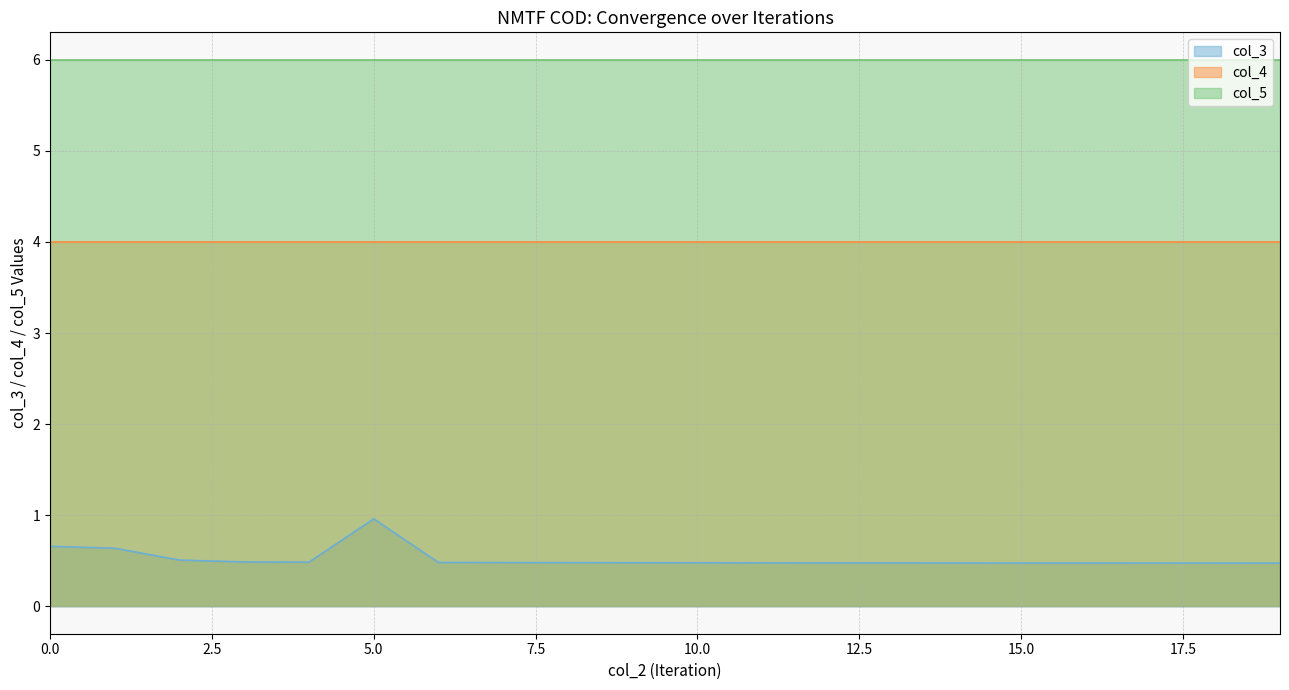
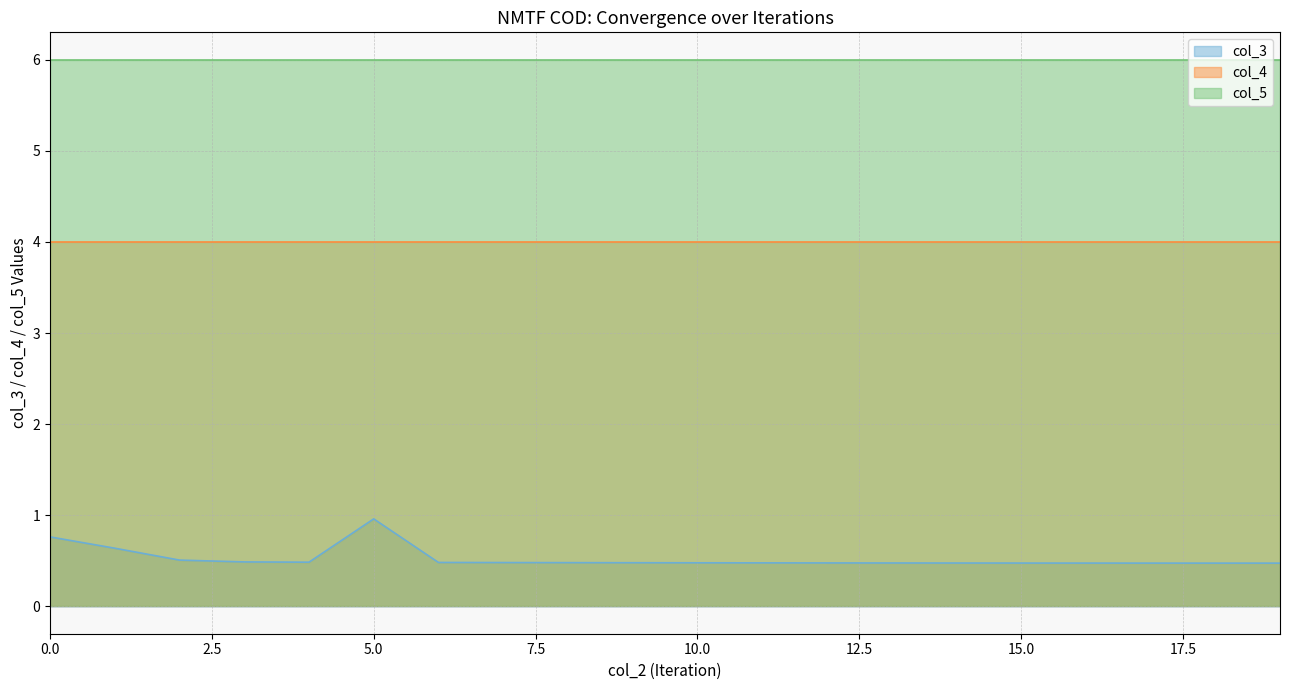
col_3, 0.0: 0.7 -> 0.8
